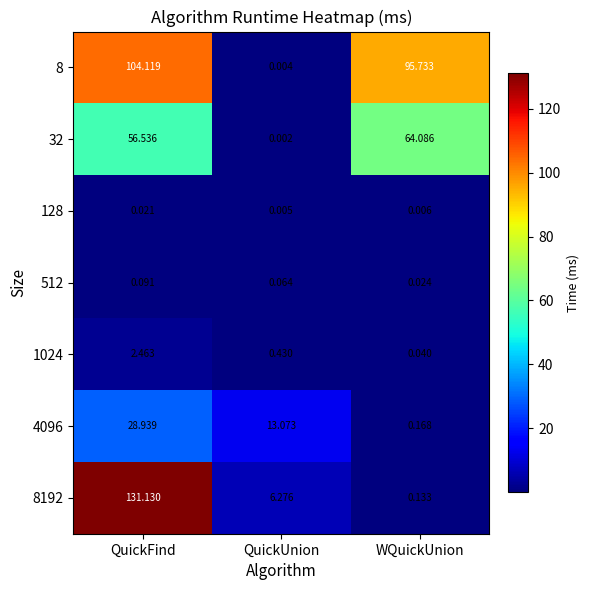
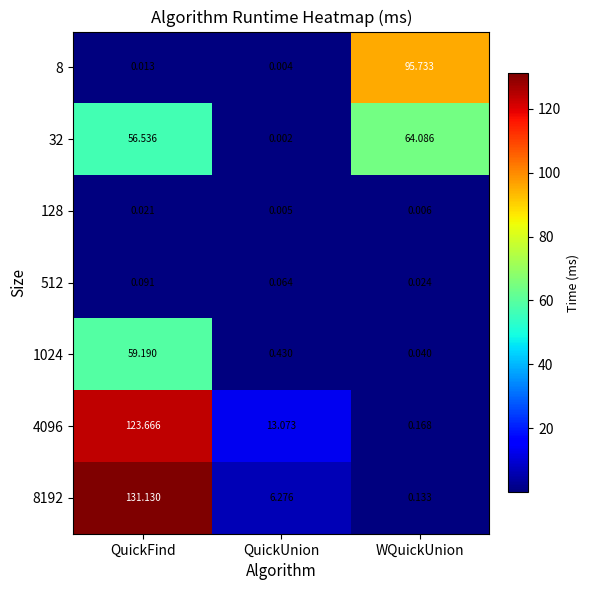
8, QuickFind: 104.119 -> 0.013
1024, QuickFind: 2.463 -> 59.190
4096, QuickFind: 28.939 -> 123.666
